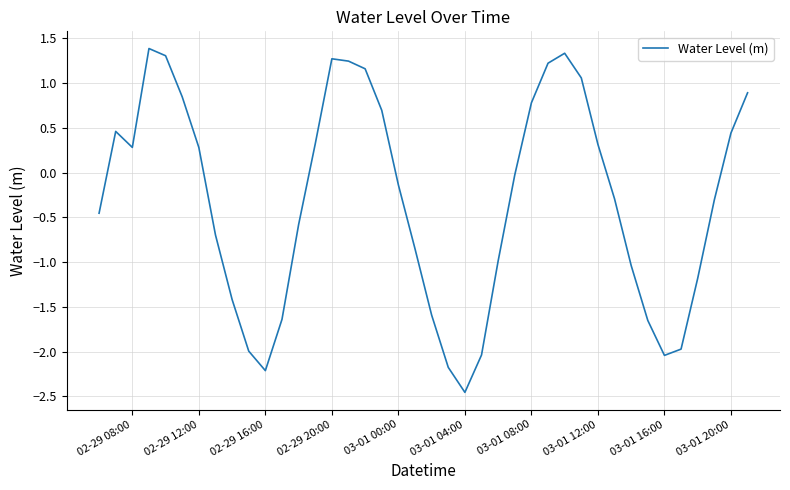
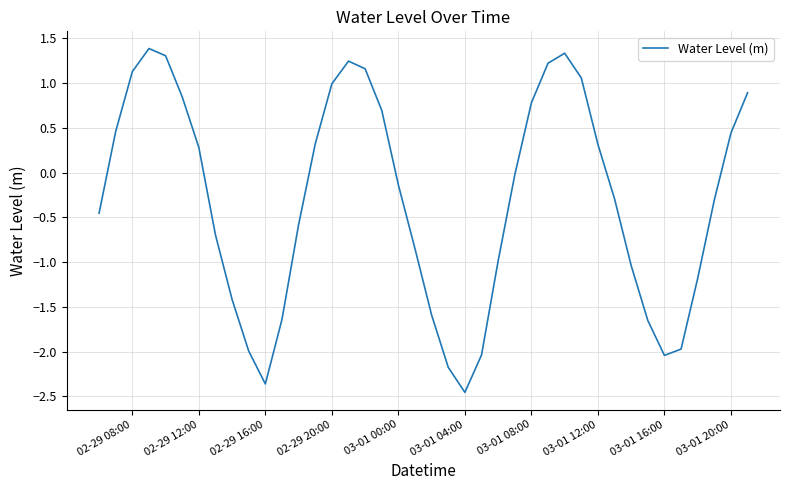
02-29 08:00: 0.3 -> 1.1
02-29 16:00: -2.2 -> -2.4
02-29 20:00: 1.3 -> 1.0
